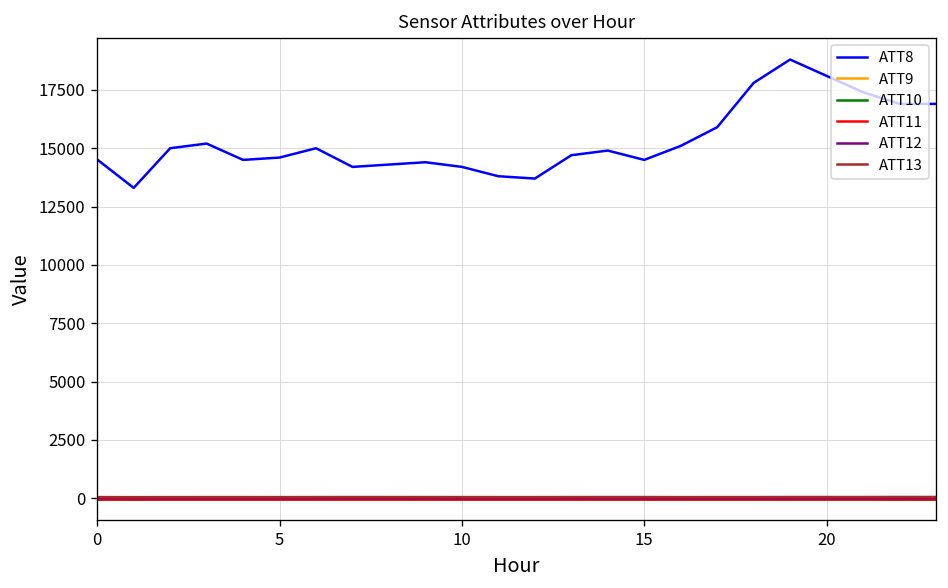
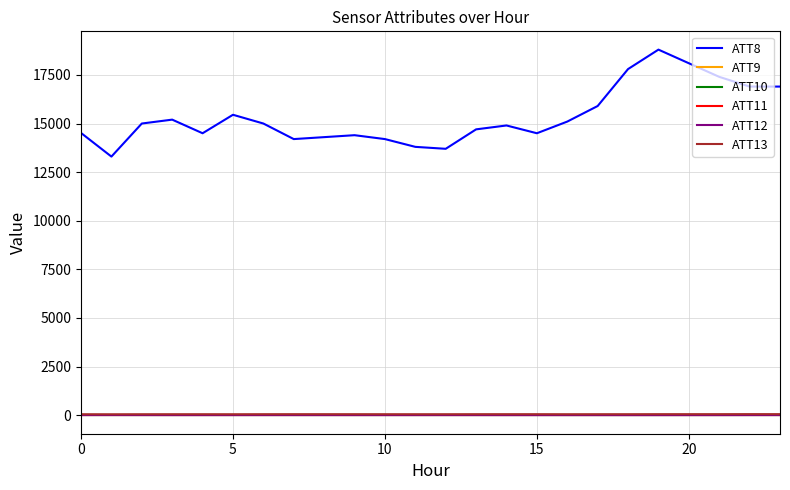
ATT8, 5: 14600 -> 15500
